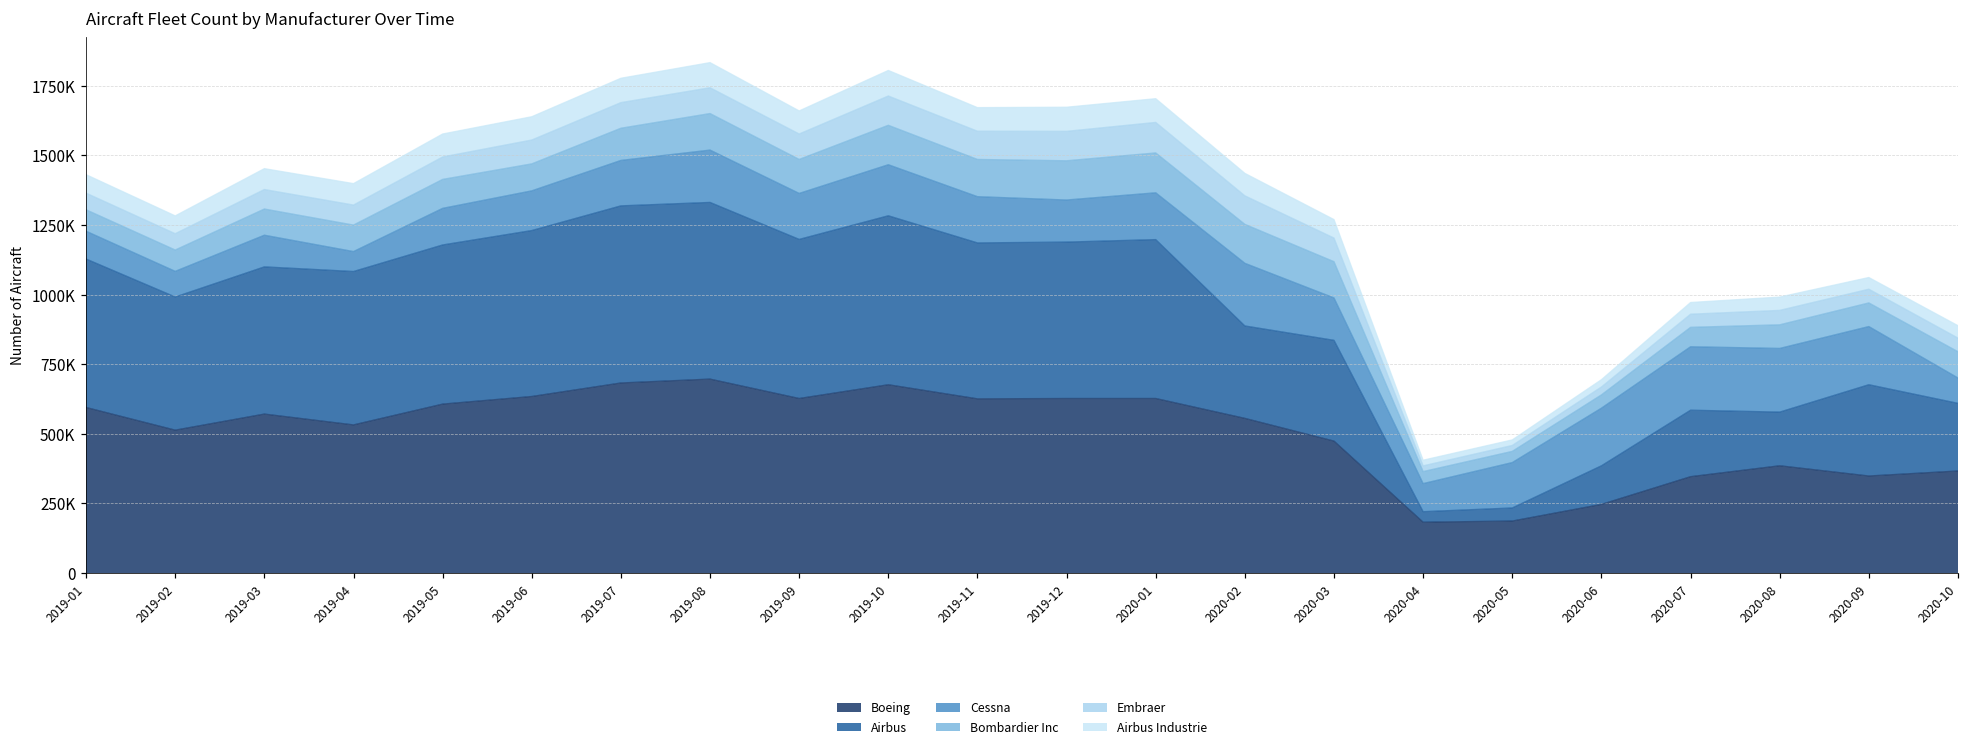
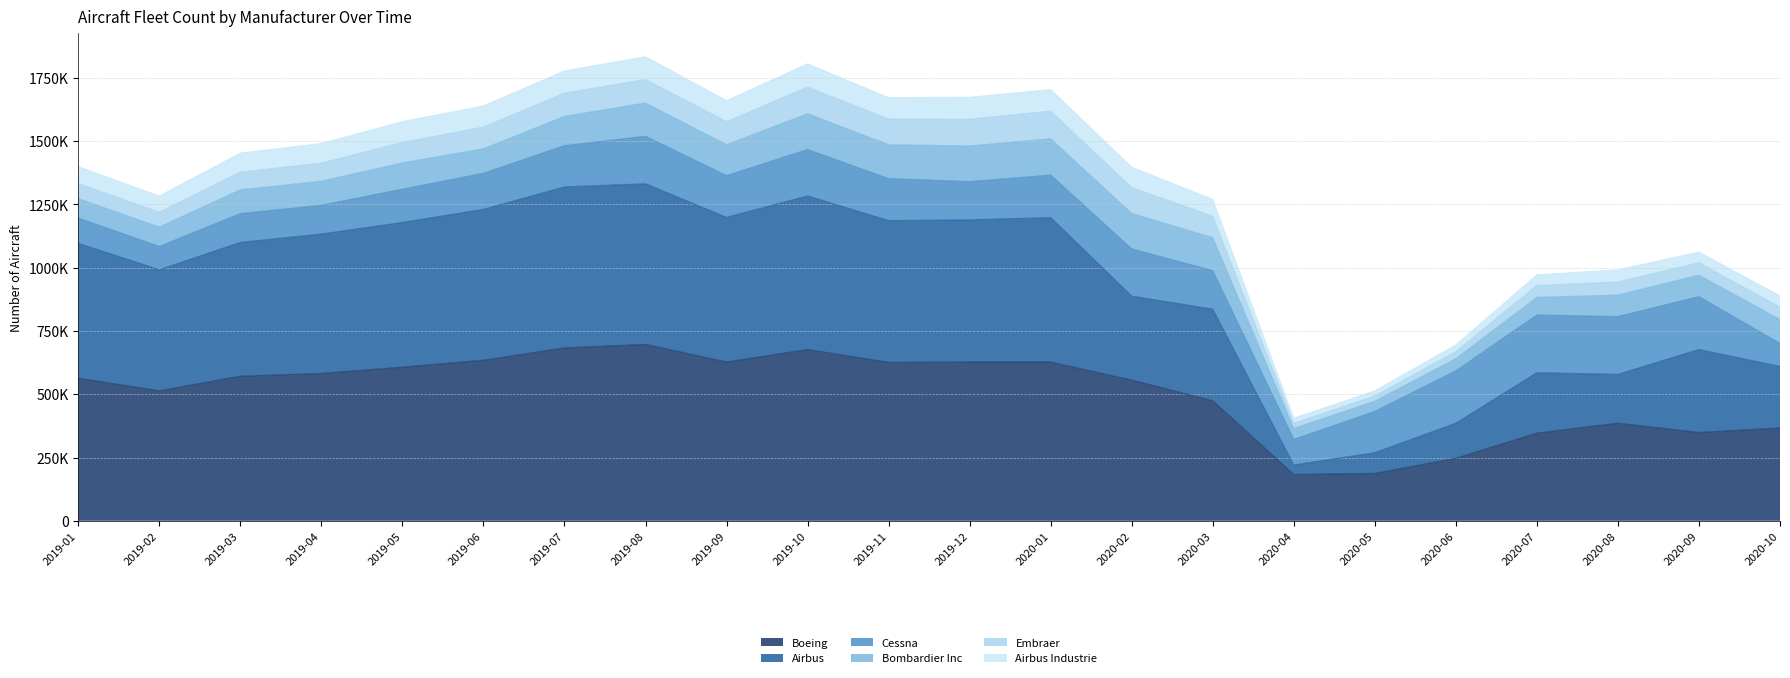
Boeing, 2019-01: 600000 -> 560000
Boeing, 2019-04: 530000 -> 580000
Cessna, 2019-04: 70000 -> 110000
Cessna, 2020-02: 230000 -> 190000
Airbus, 2020-05: 50000 -> 80000
